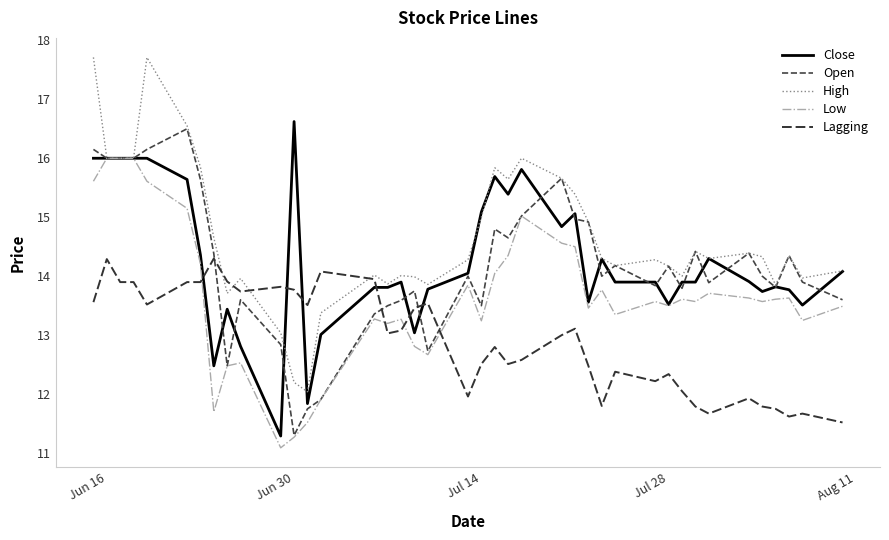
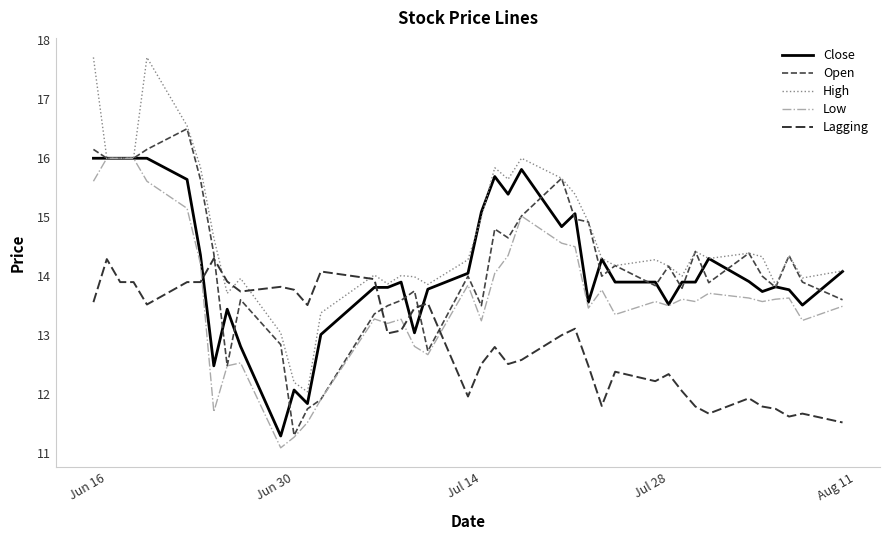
Close, Jun 30: 16.6 -> 12.1
